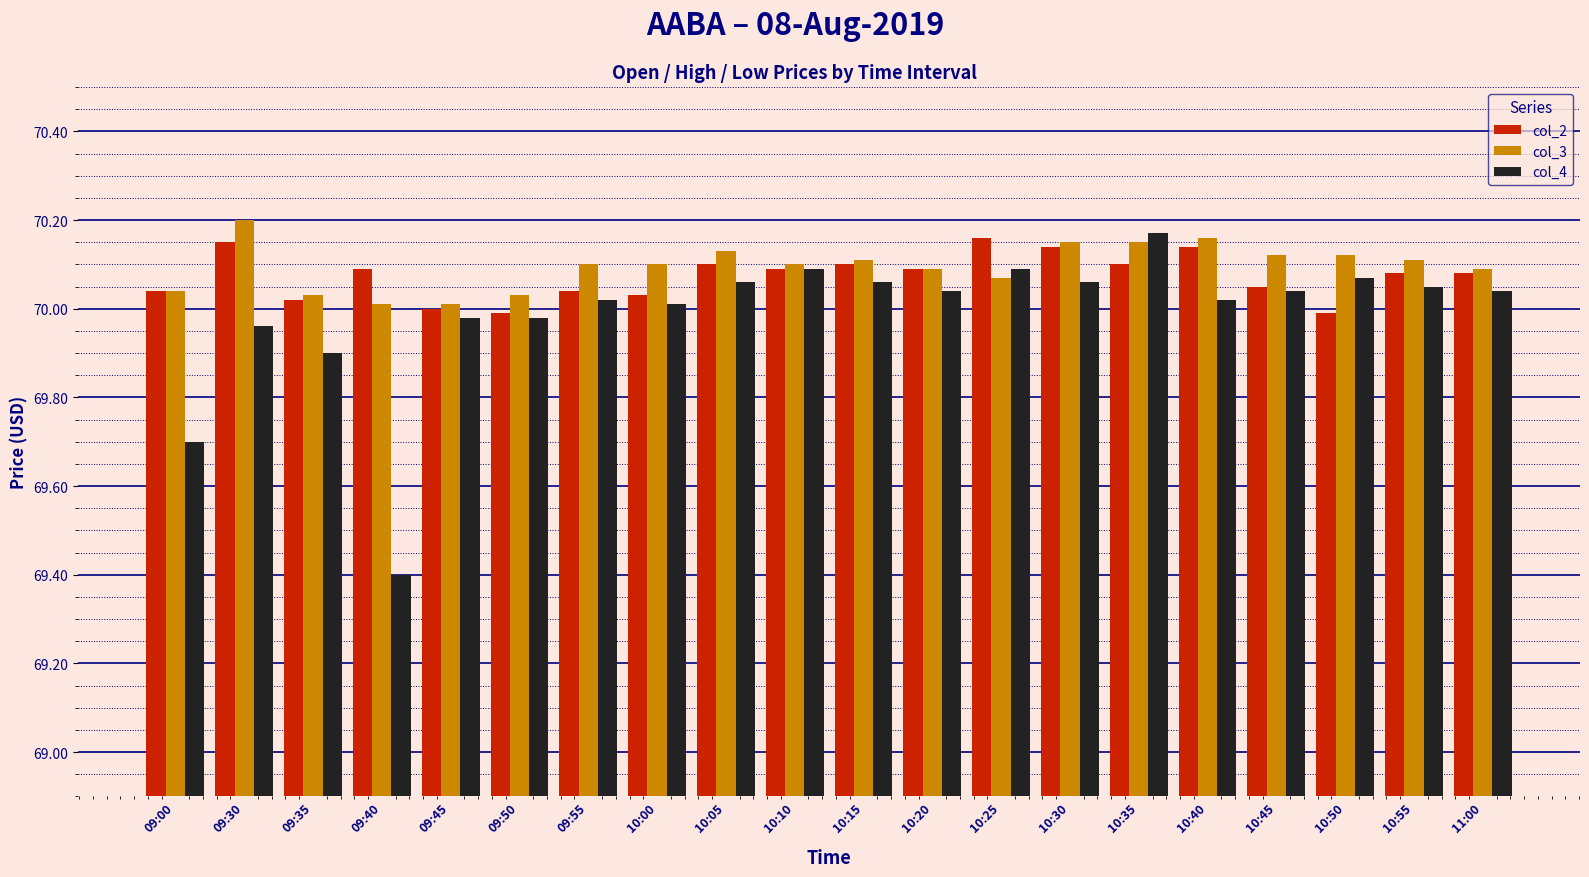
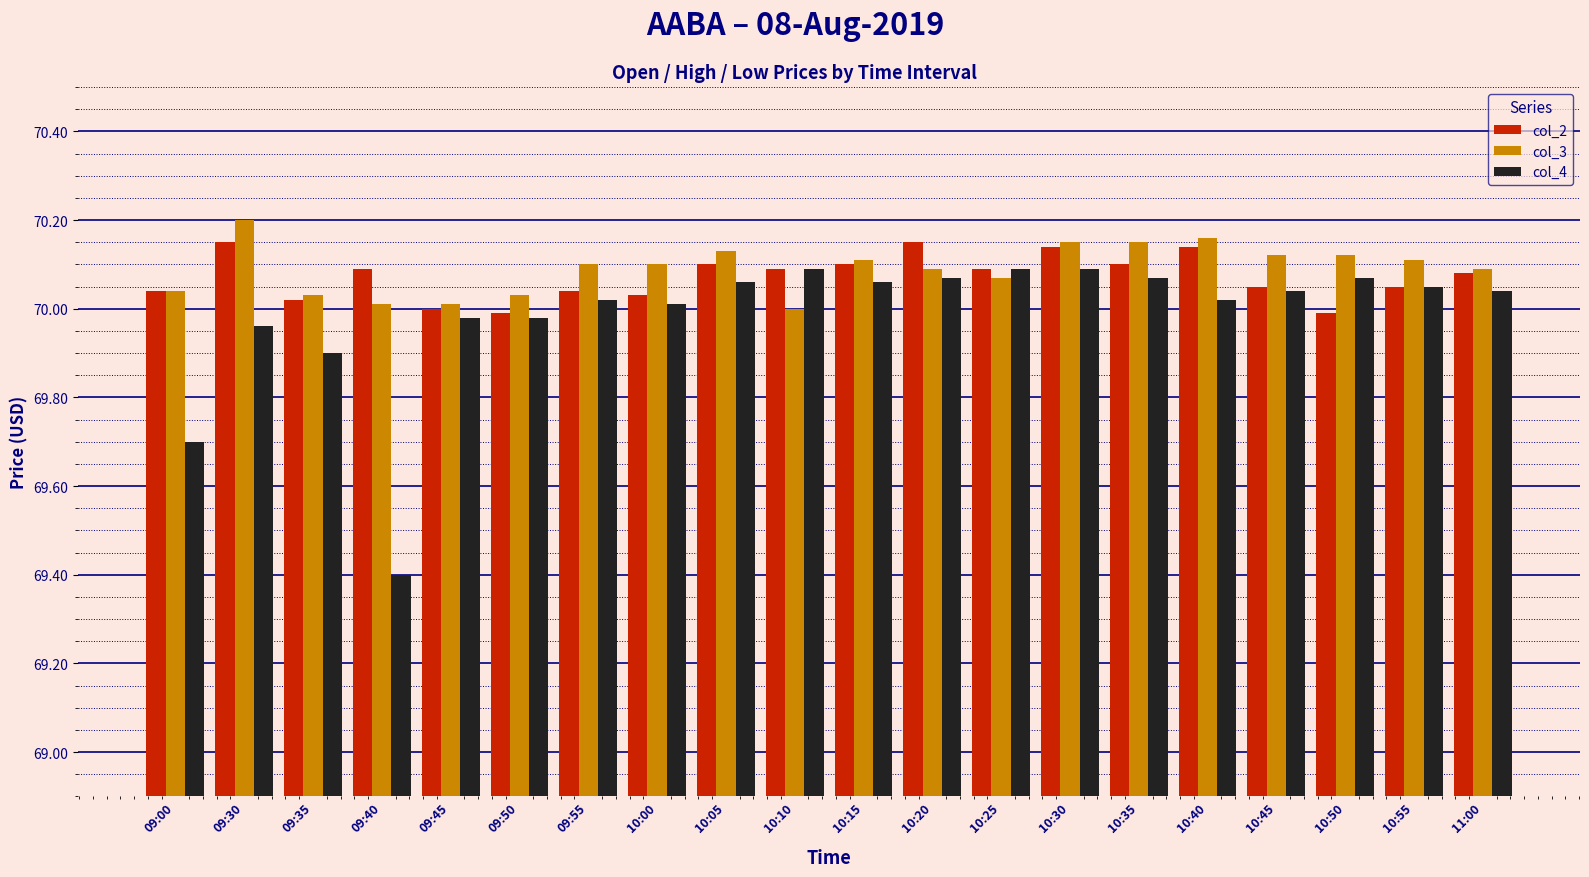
col_3, 10:10: 70.1 -> 70.0
col_2, 10:20: 70.09 -> 70.15
col_4, 10:20: 70.04 -> 70.07
col_2, 10:25: 70.16 -> 70.09
col_4, 10:30: 70.06 -> 70.09
col_4, 10:35: 70.17 -> 70.07
col_2, 10:55: 70.08 -> 70.05
